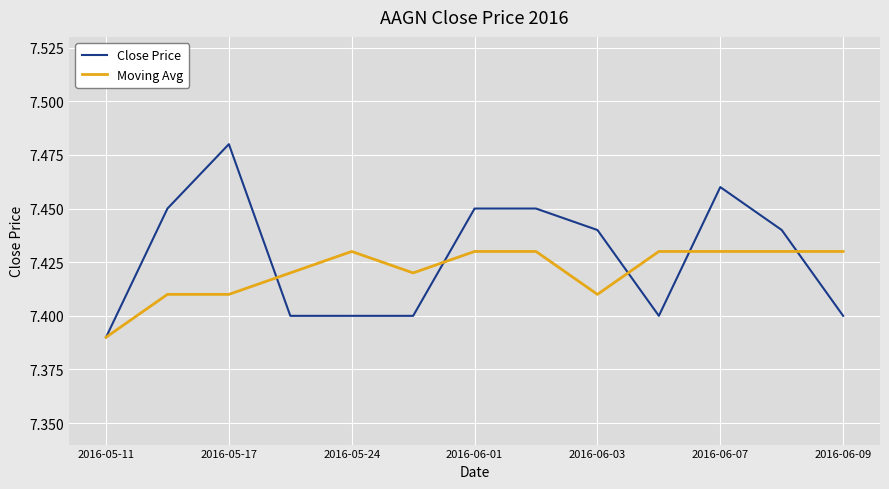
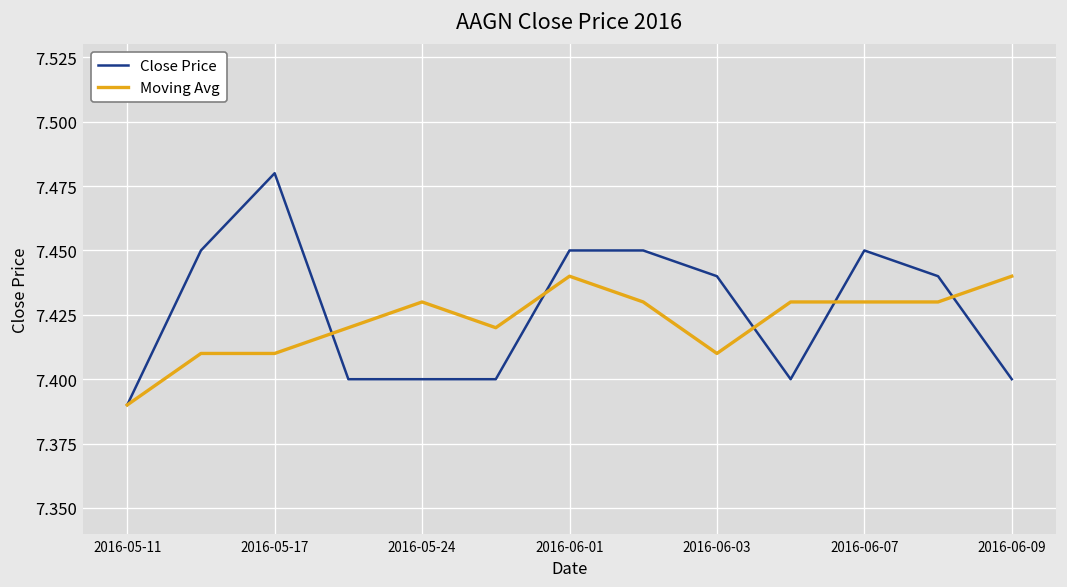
Moving Avg, 2016-06-01: 7.43 -> 7.44
Close Price, 2016-06-07: 7.46 -> 7.45
Moving Avg, 2016-06-09: 7.43 -> 7.44
